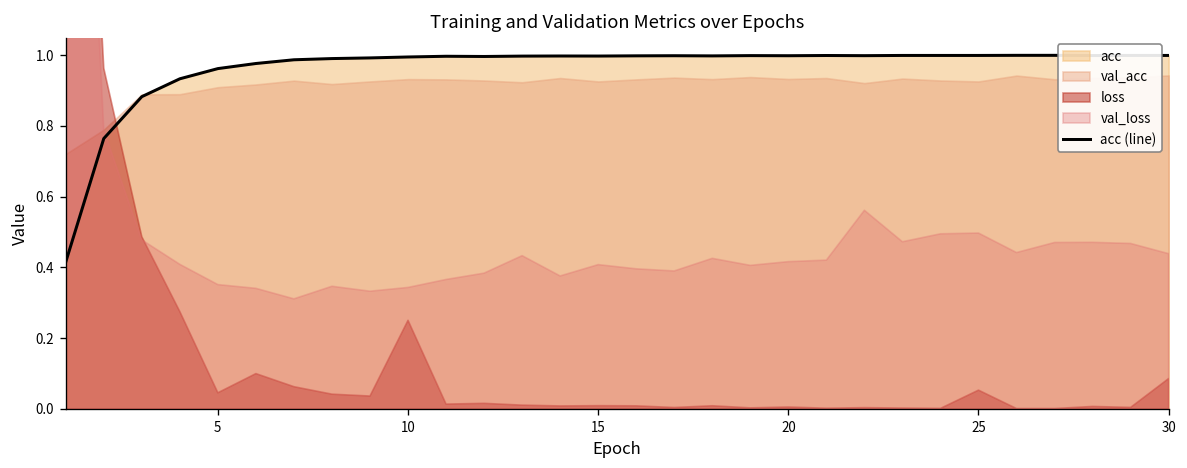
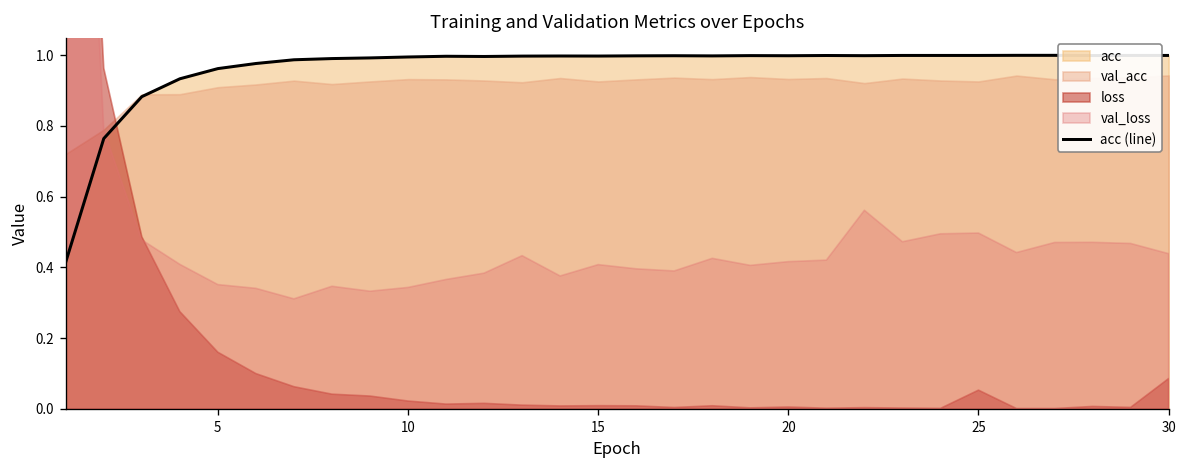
loss, 5: 0.05 -> 0.16
loss, 10: 0.25 -> 0.02
